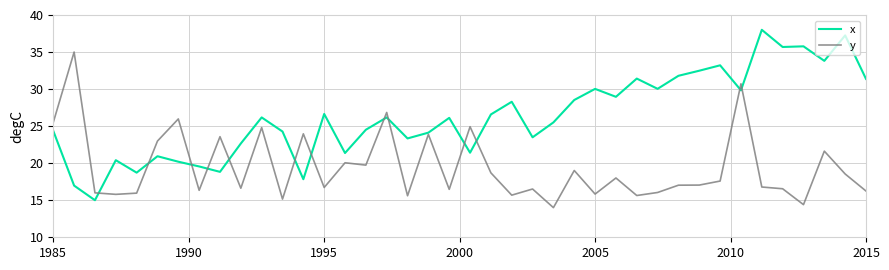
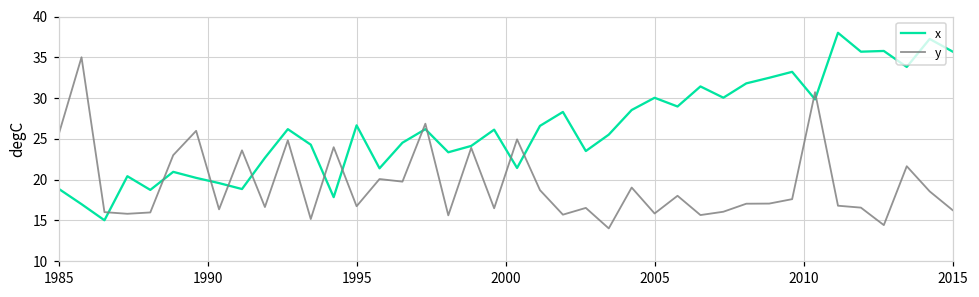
x, 1985: 24 -> 19
x, 2015: 31 -> 36
